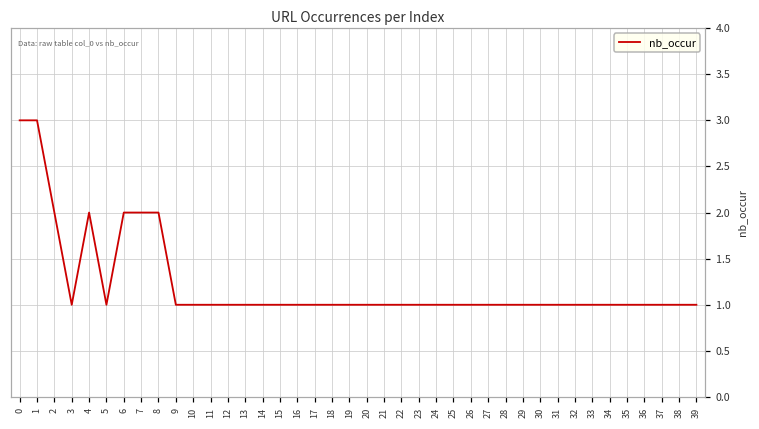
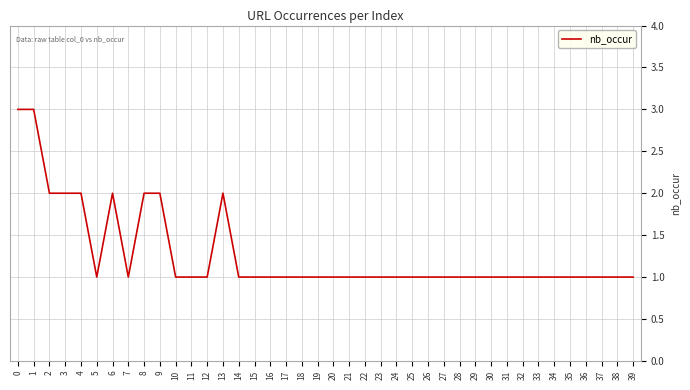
3: 1 -> 2
7: 2 -> 1
9: 1 -> 2
13: 1 -> 2
